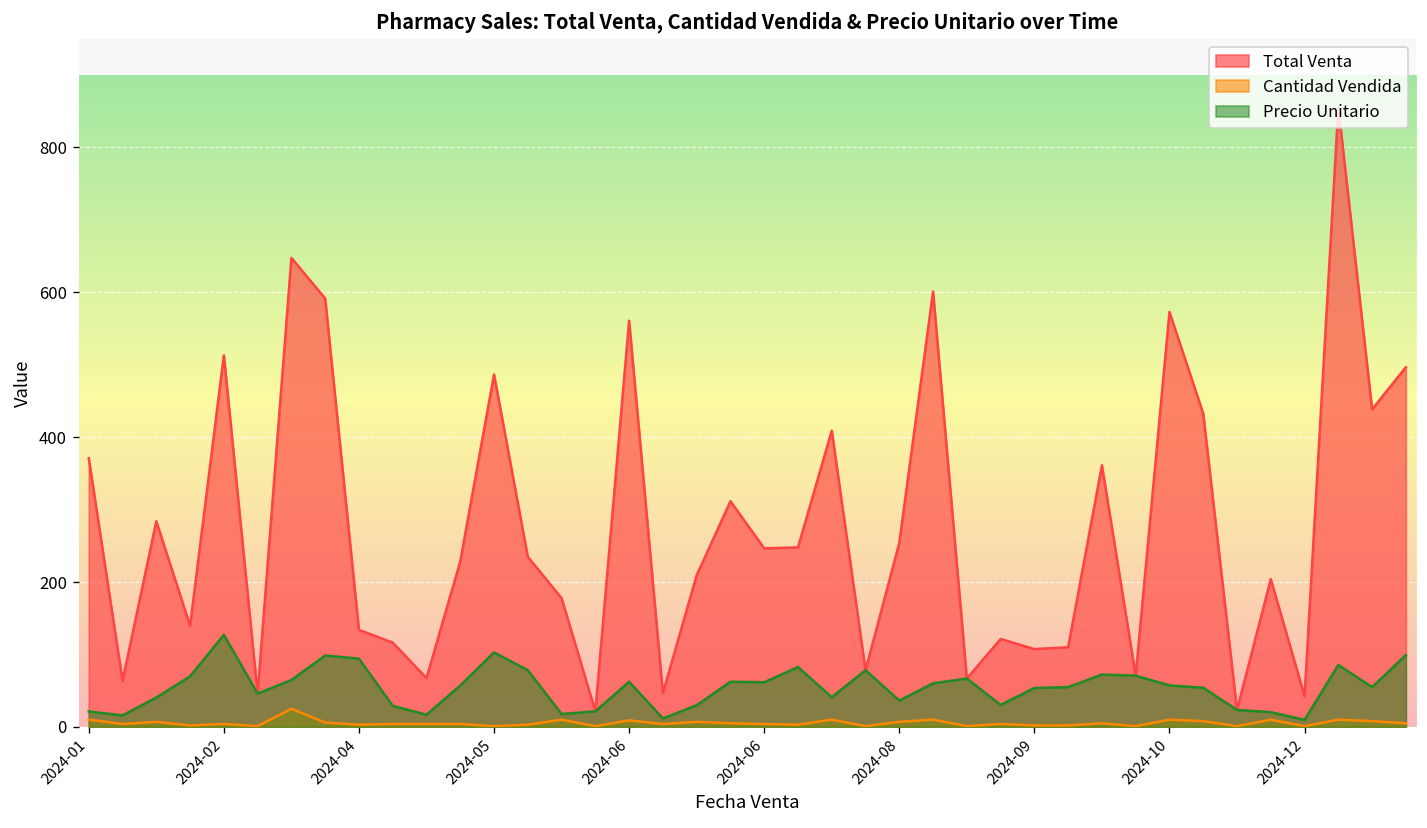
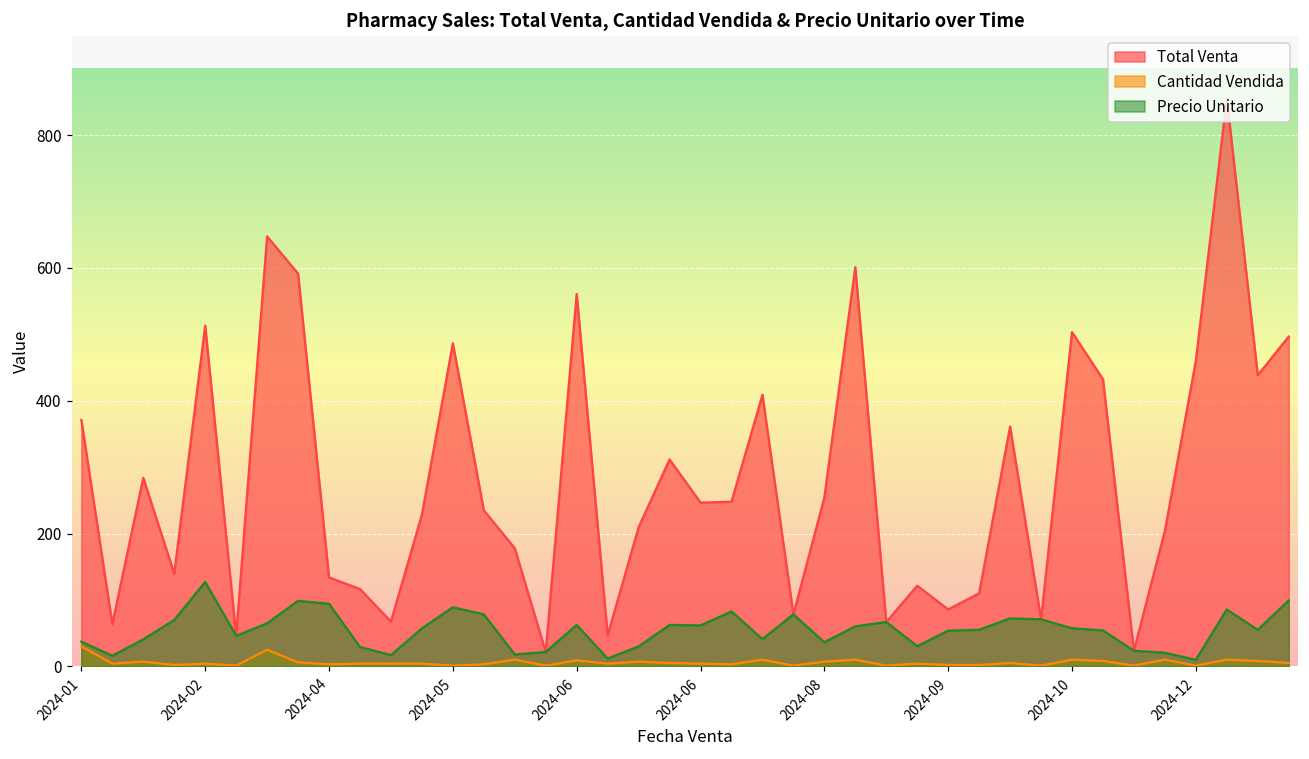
Cantidad Vendida, 2024-01: 10 -> 30
Precio Unitario, 2024-01: 20 -> 40
Precio Unitario, 2024-05: 100 -> 90
Total Venta, 2024-09: 110 -> 90
Total Venta, 2024-10: 570 -> 500
Total Venta, 2024-12: 40 -> 460
